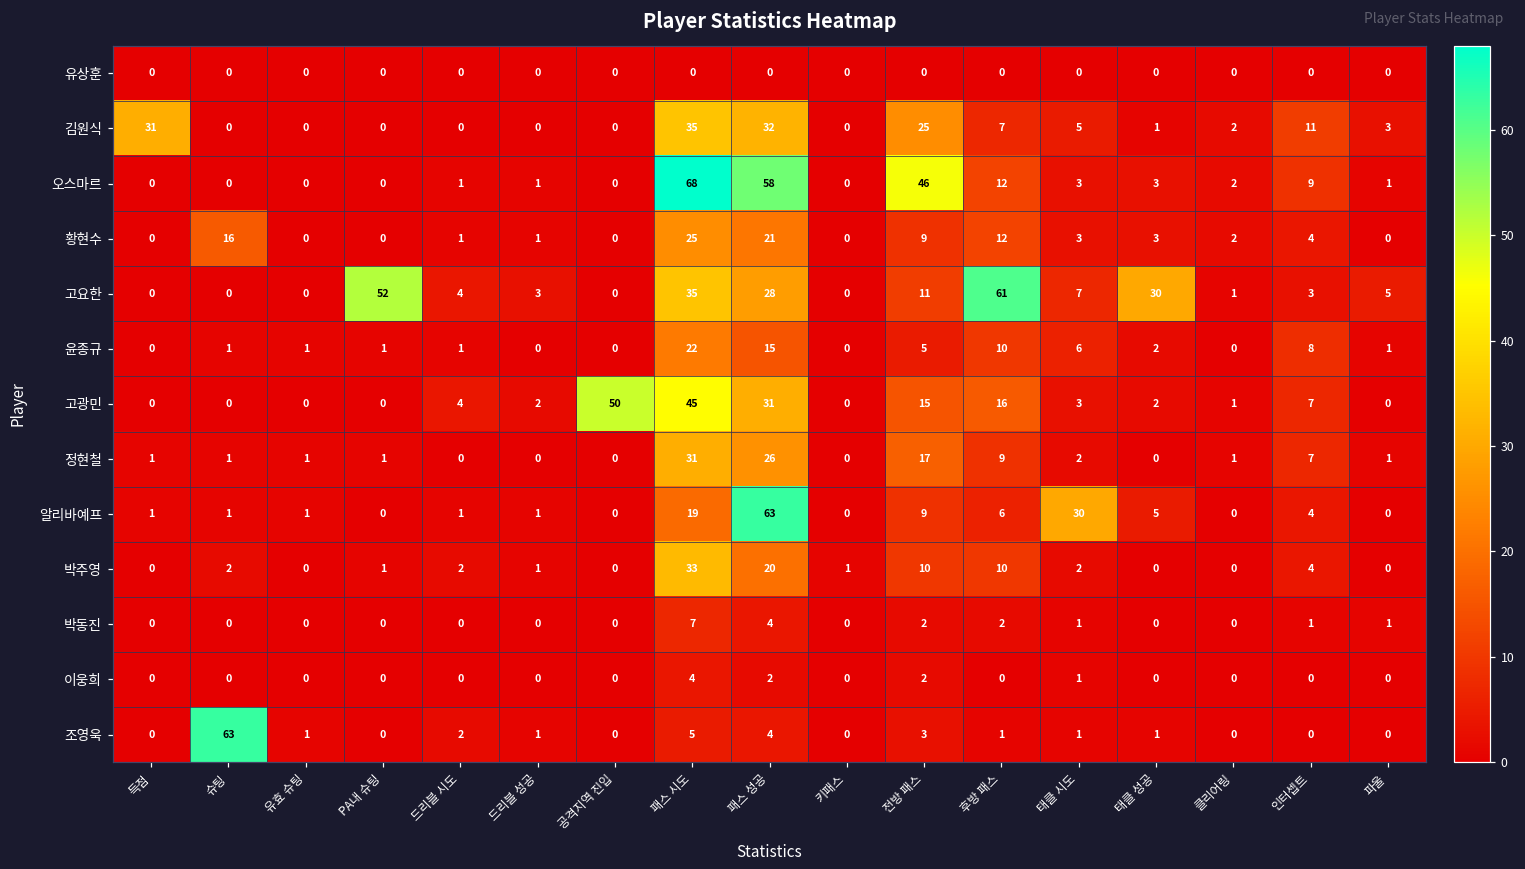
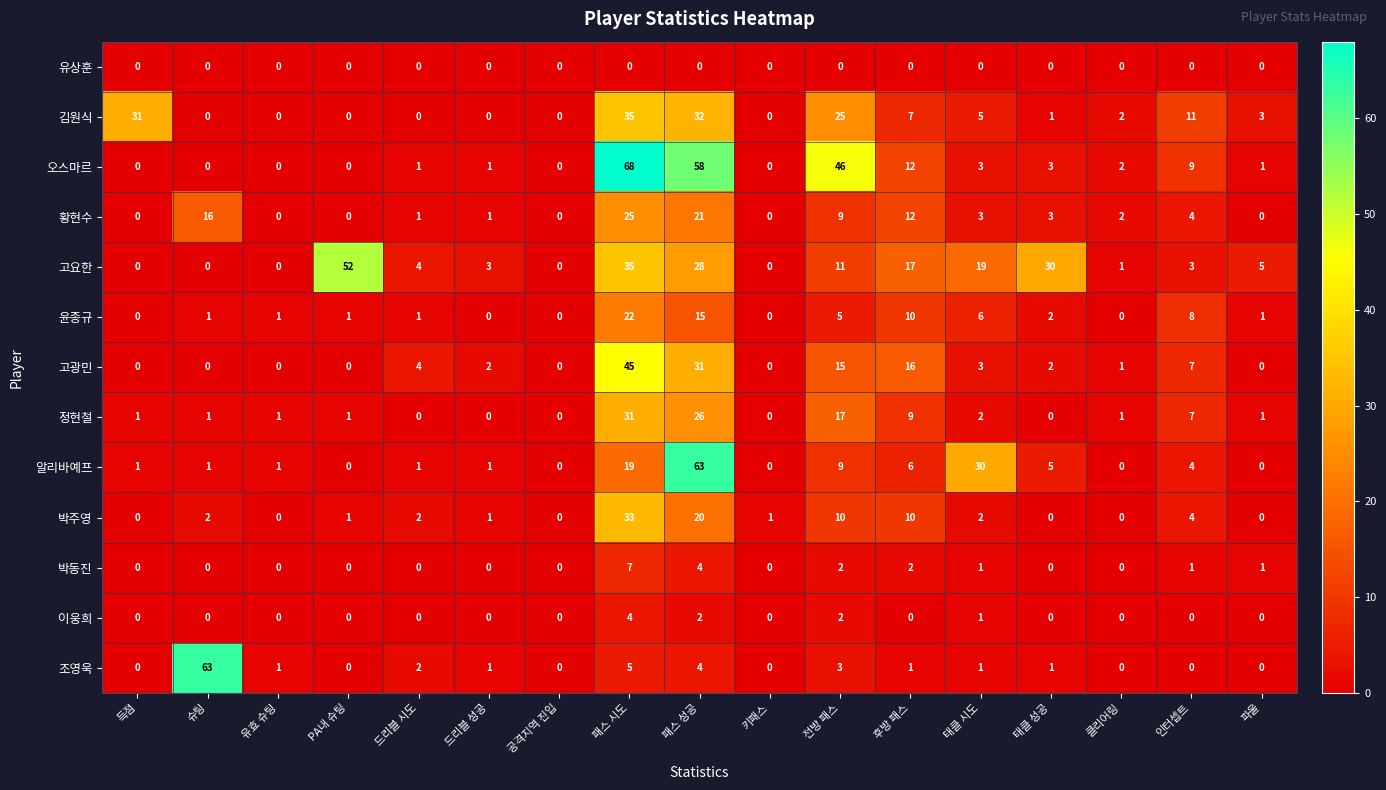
고요한, 후방 패스: 61 -> 17
고요한, 태클 시도: 7 -> 19
고광민, 공격지역 진입: 50 -> 0
